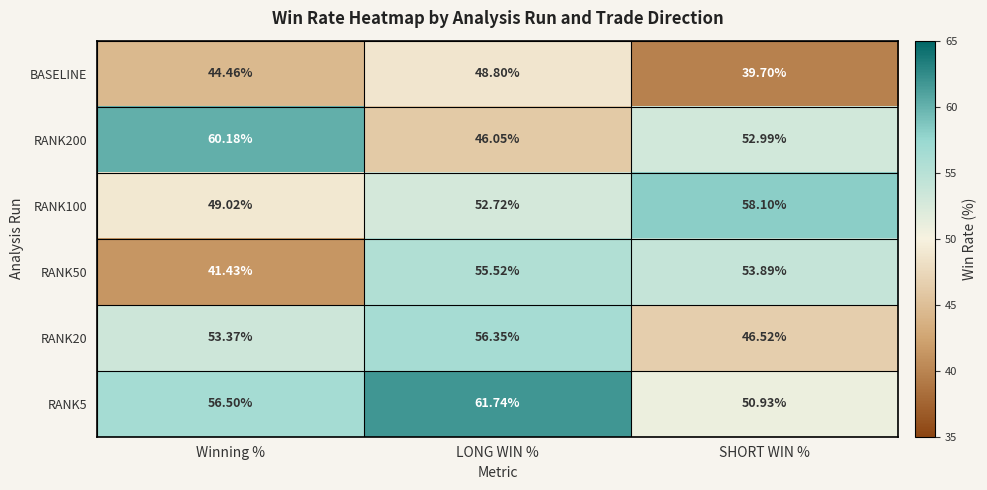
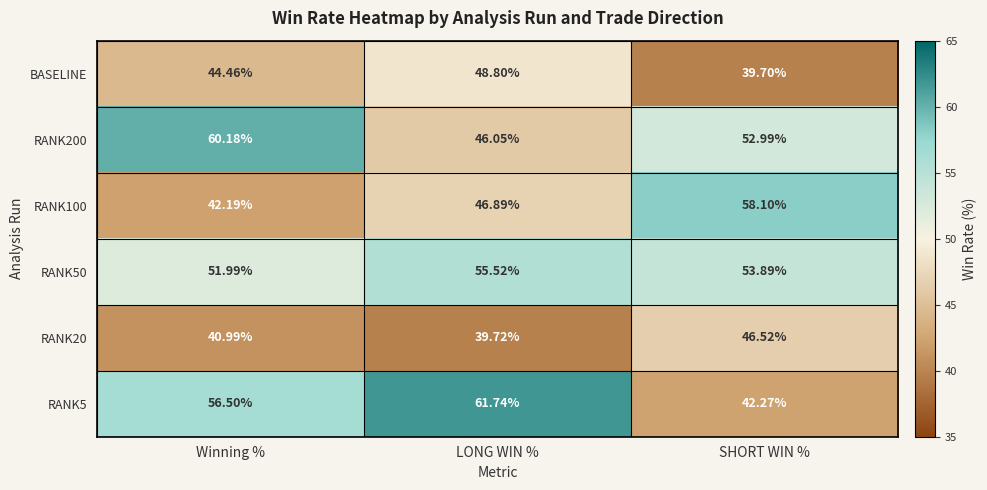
RANK100, Winning %: 49.02% -> 42.19%
RANK100, LONG WIN %: 52.72% -> 46.89%
RANK50, Winning %: 41.43% -> 51.99%
RANK20, Winning %: 53.37% -> 40.99%
RANK20, LONG WIN %: 56.35% -> 39.72%
RANK5, SHORT WIN %: 50.93% -> 42.27%
